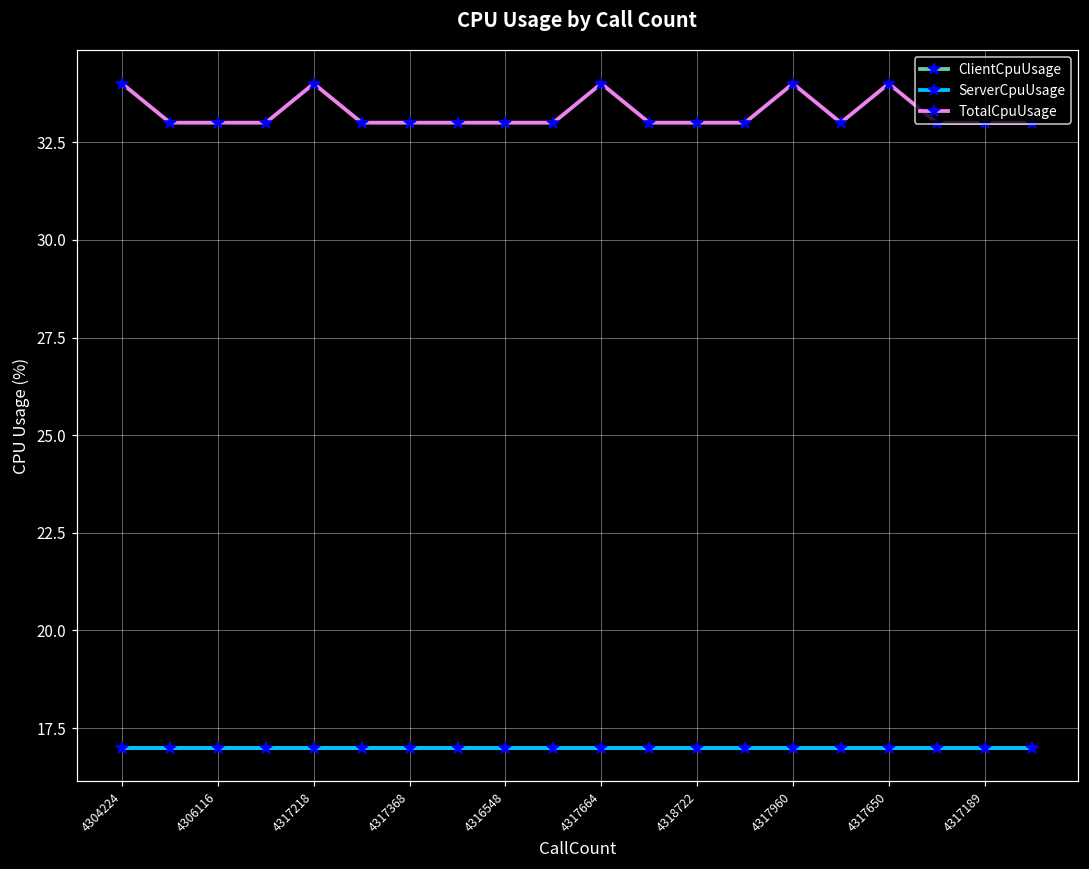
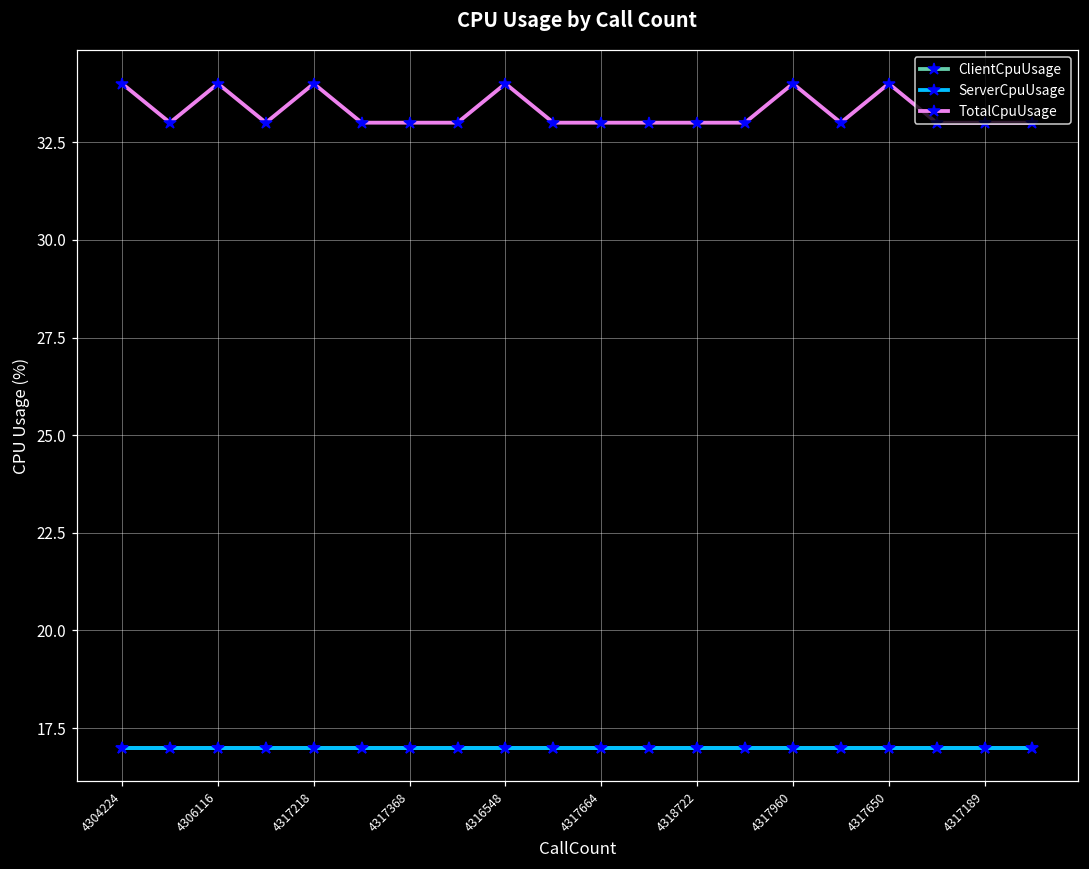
TotalCpuUsage, 4306116: 33 -> 34
TotalCpuUsage, 4316548: 33 -> 34
TotalCpuUsage, 4317664: 34 -> 33
